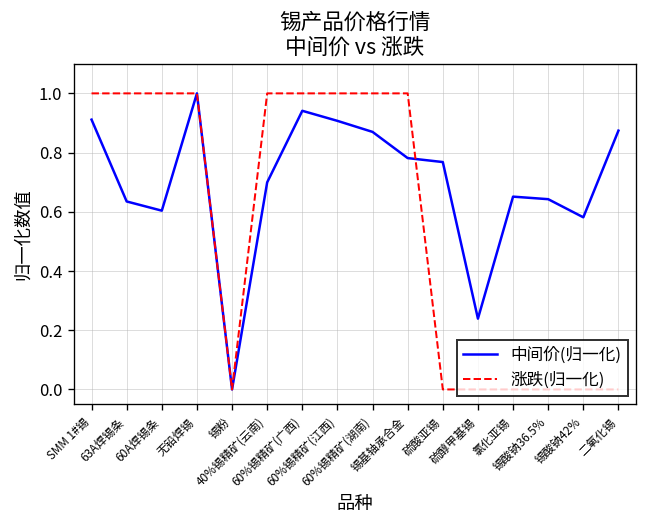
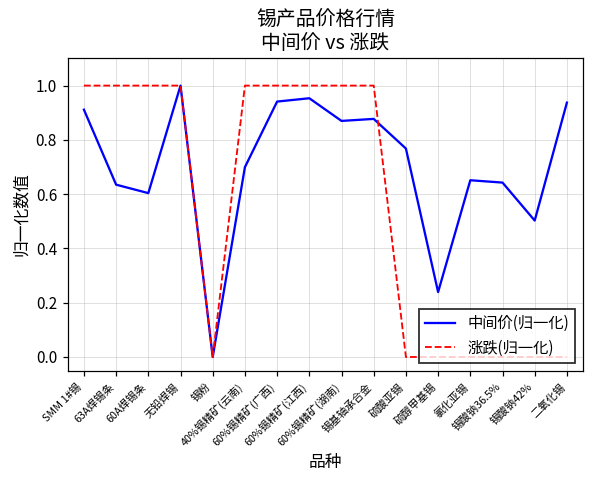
中间价(归一化), 60%锡精矿(江西): 0.91 -> 0.95
中间价(归一化), 锡基轴承合金: 0.78 -> 0.88
中间价(归一化), 锡酸钠42%: 0.58 -> 0.50
中间价(归一化), 二氧化锡: 0.87 -> 0.94
